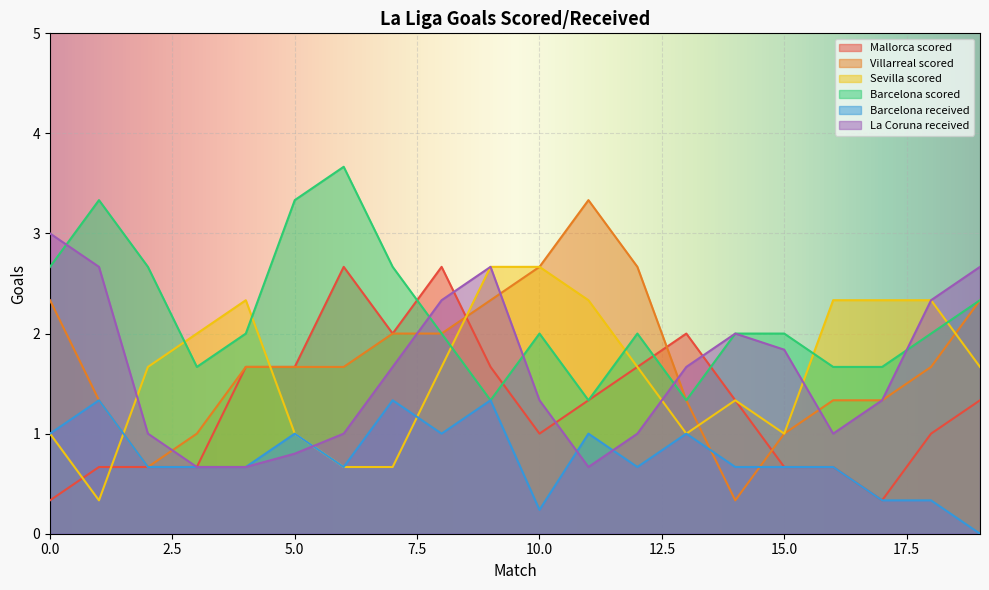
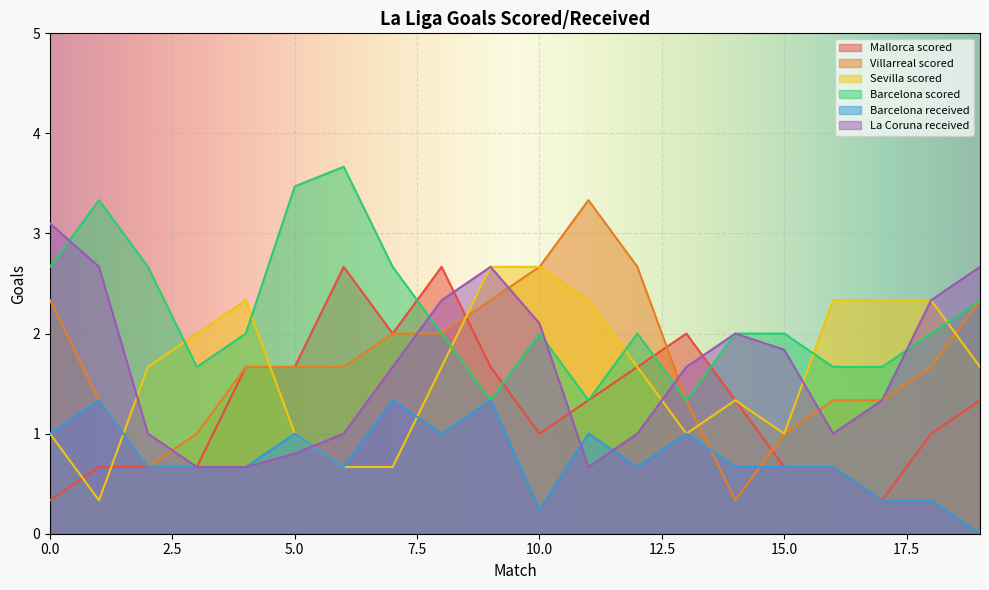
La Coruna received, 0.0: 3.0 -> 3.1
Barcelona scored, 5.0: 3.33 -> 3.47
La Coruna received, 10.0: 1.33 -> 2.10
